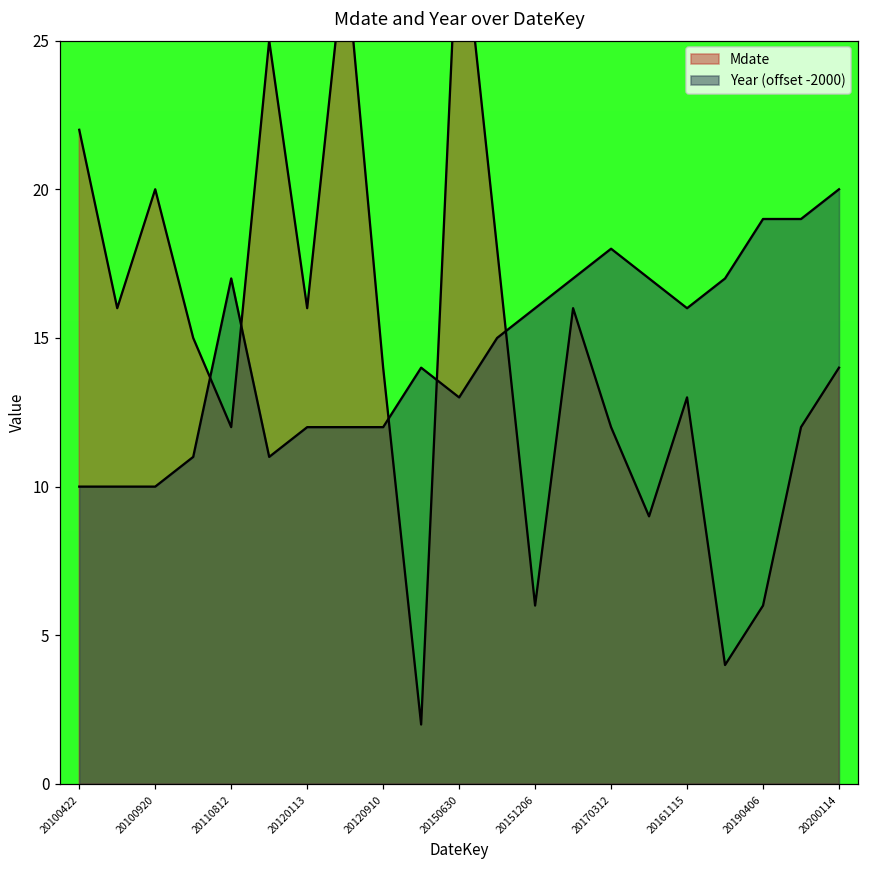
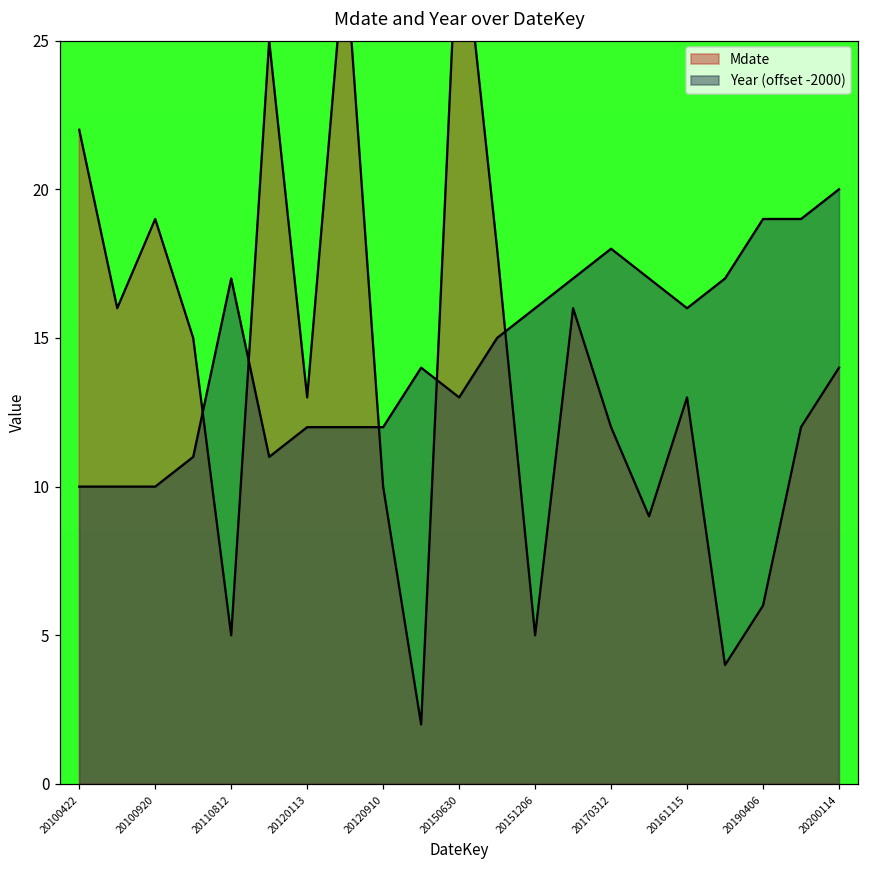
Mdate, 20100920: 20 -> 19
Mdate, 20110812: 12 -> 5
Mdate, 20120113: 16 -> 13
Mdate, 20120910: 14 -> 10
Mdate, 20151206: 6 -> 5
